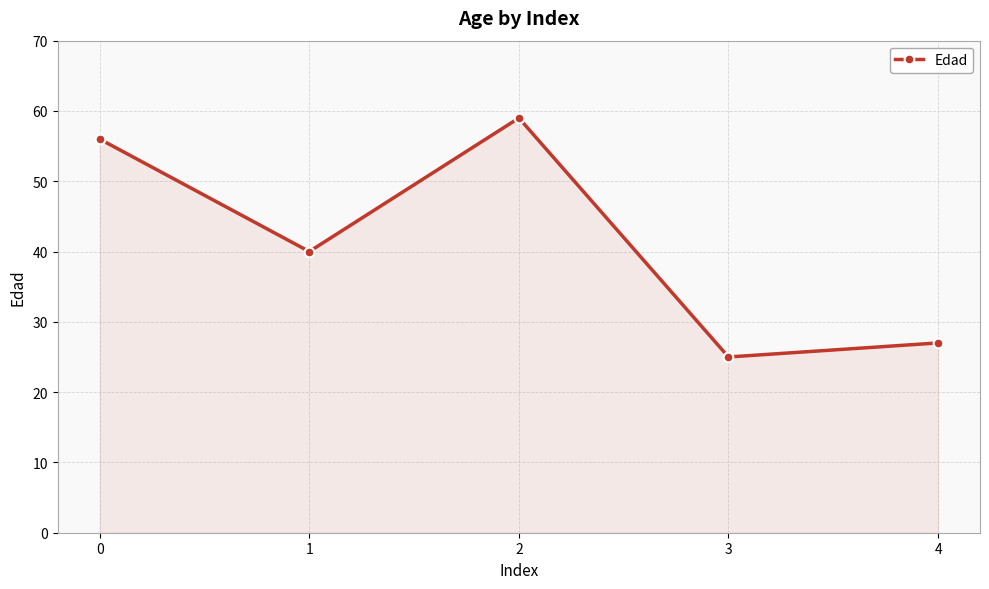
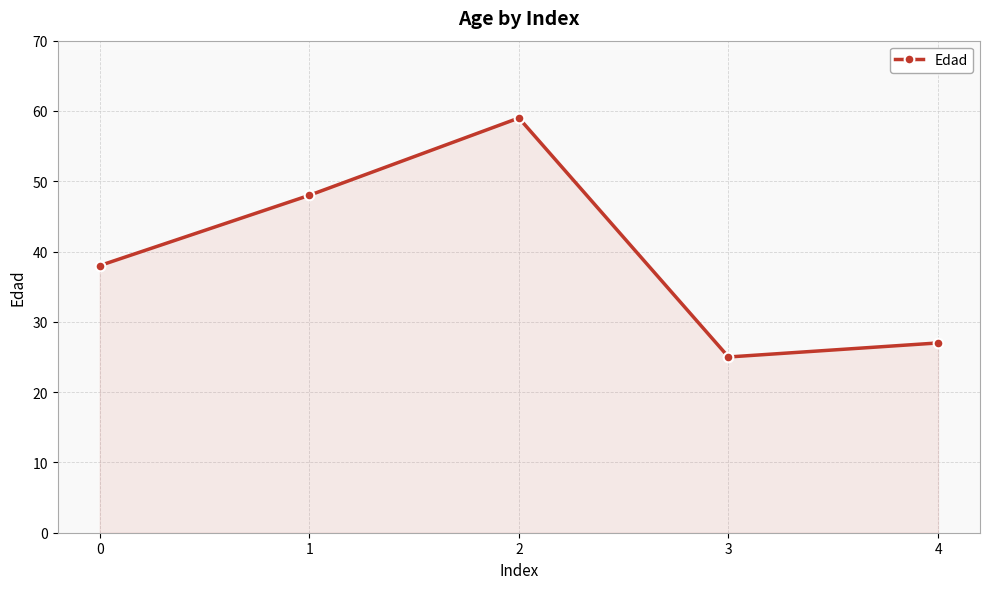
0: 56 -> 38
1: 40 -> 48
